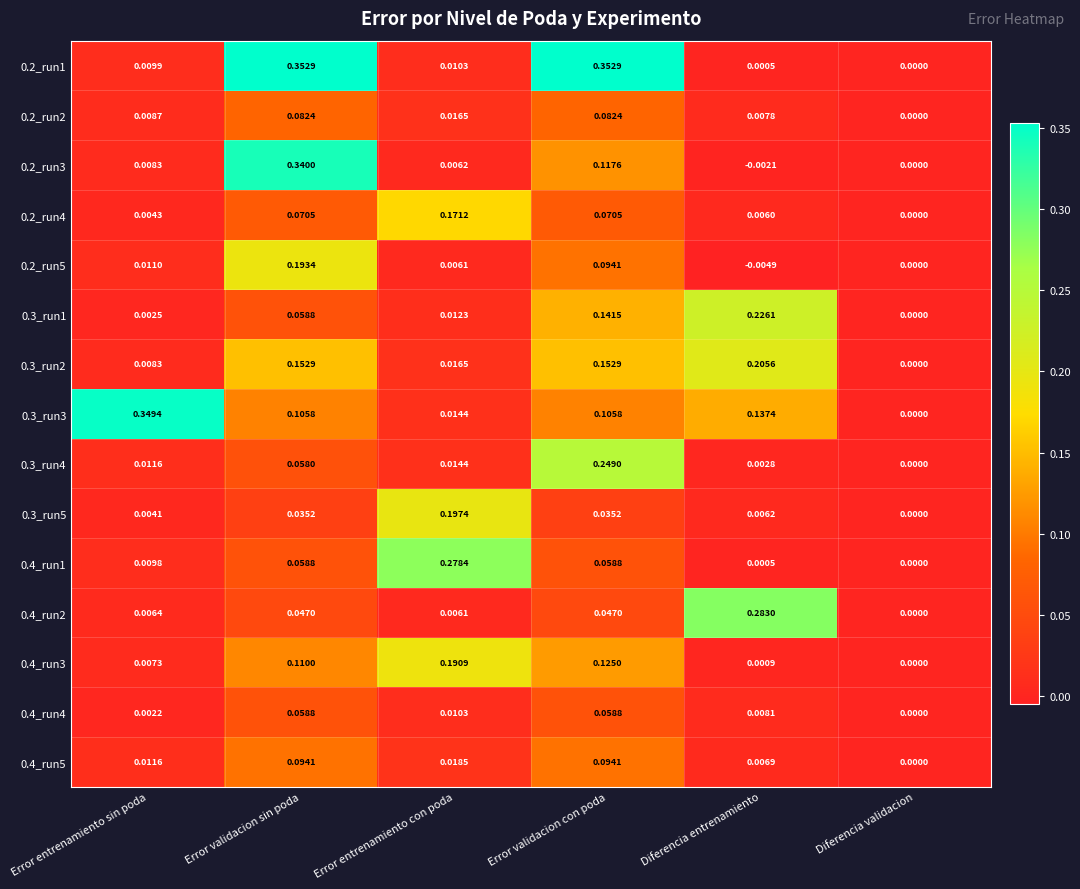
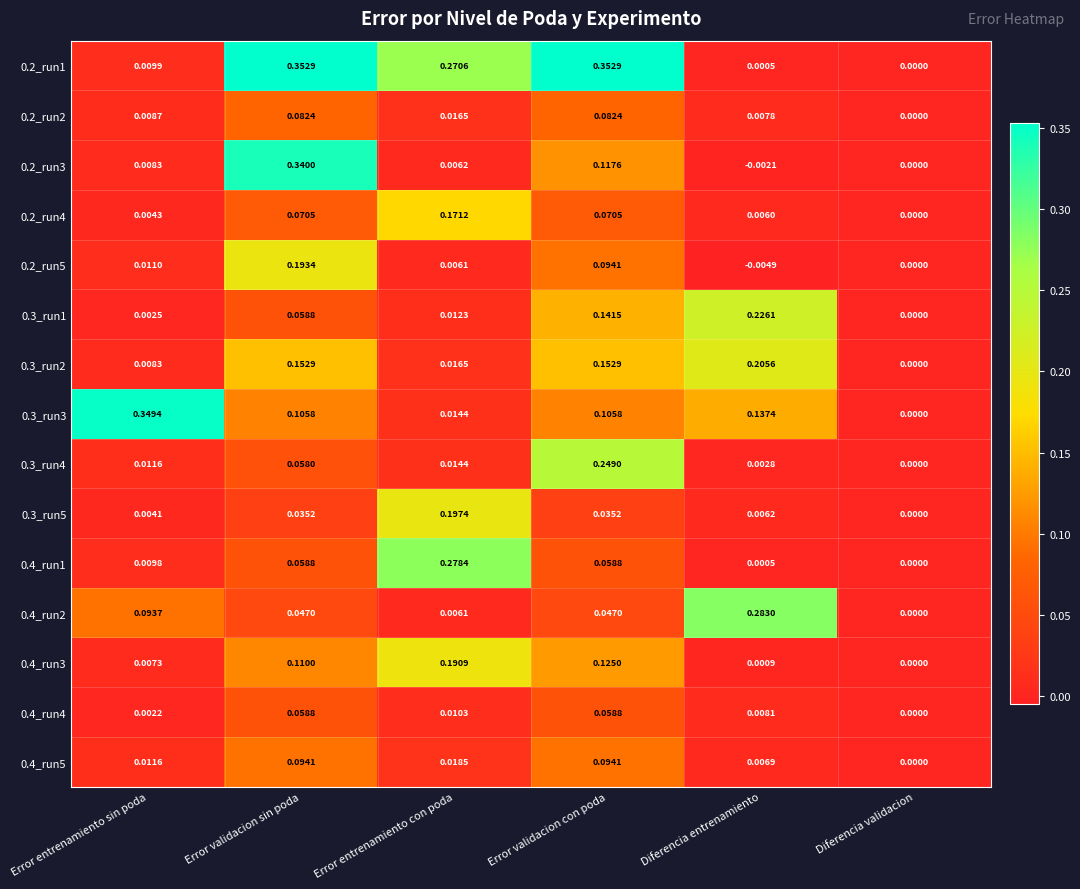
0.2_run1, Error entrenamiento con poda: 0.0103 -> 0.2706
0.4_run2, Error entrenamiento sin poda: 0.0064 -> 0.0937
